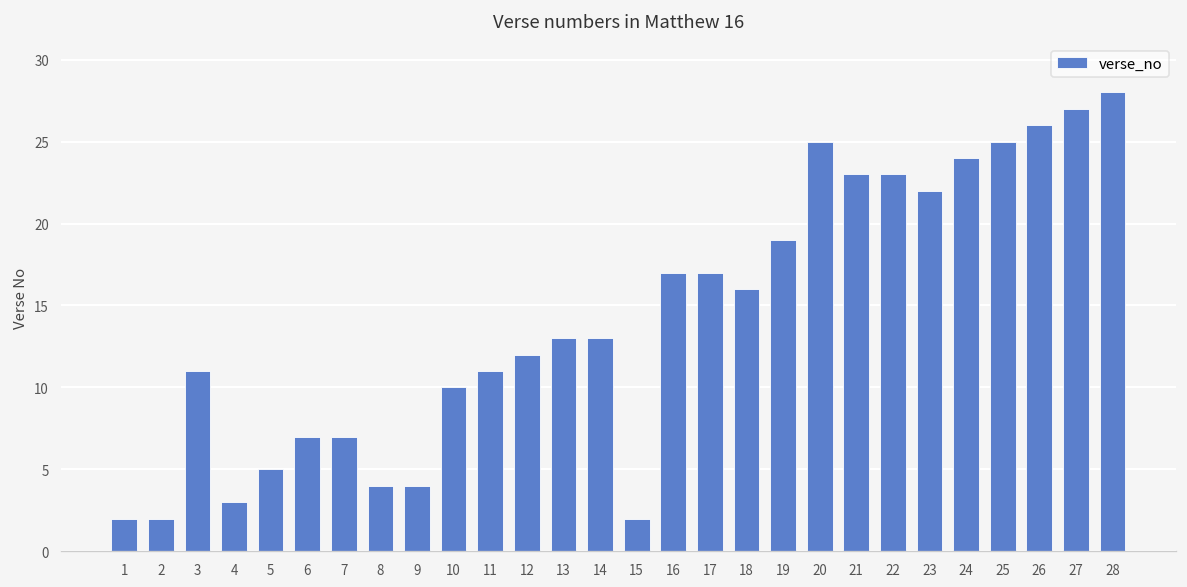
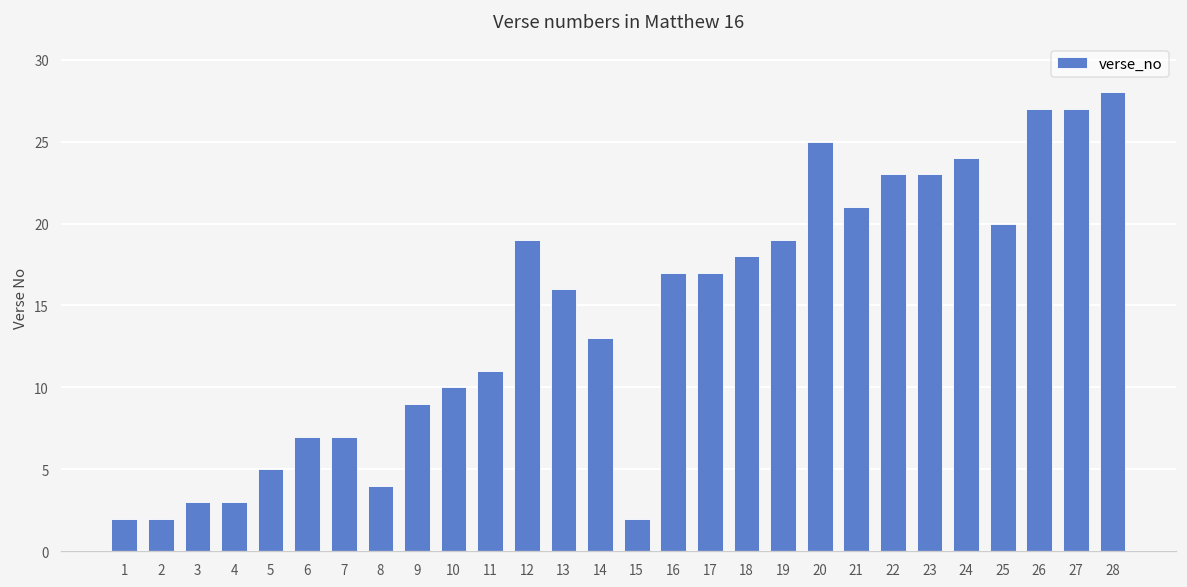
3: 11 -> 3
9: 4 -> 9
12: 12 -> 19
13: 13 -> 16
18: 16 -> 18
21: 23 -> 21
23: 22 -> 23
25: 25 -> 20
26: 26 -> 27
